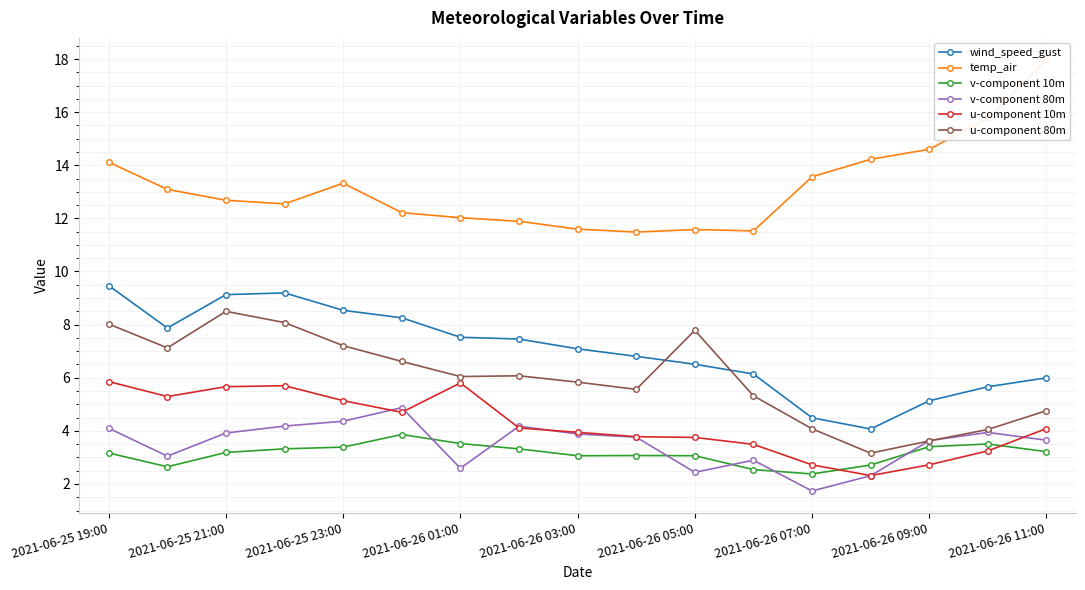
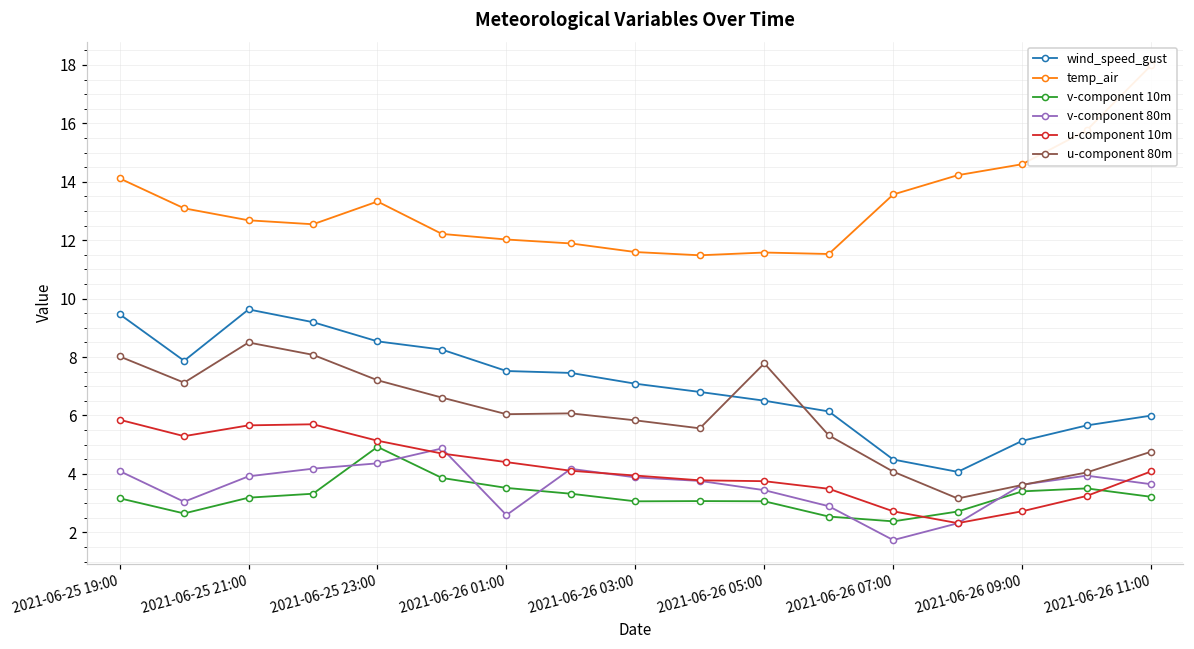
wind_speed_gust, 2021-06-25 21:00: 9.1 -> 9.6
v-component 10m, 2021-06-25 23:00: 3.4 -> 4.9
u-component 10m, 2021-06-26 01:00: 5.8 -> 4.4
v-component 80m, 2021-06-26 05:00: 2.4 -> 3.4
